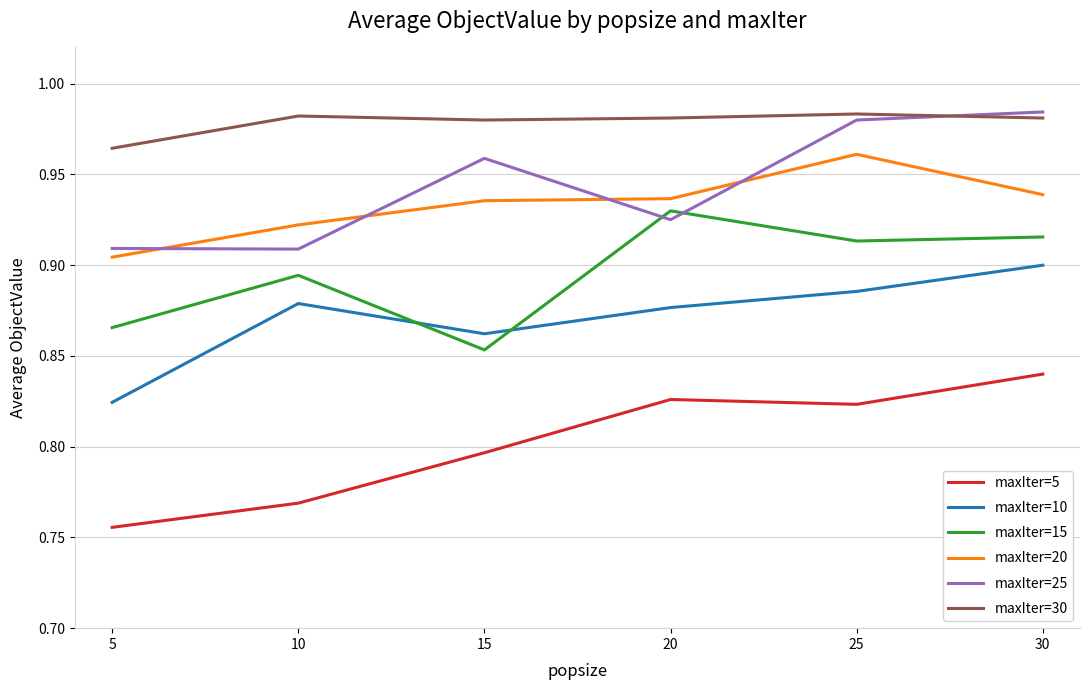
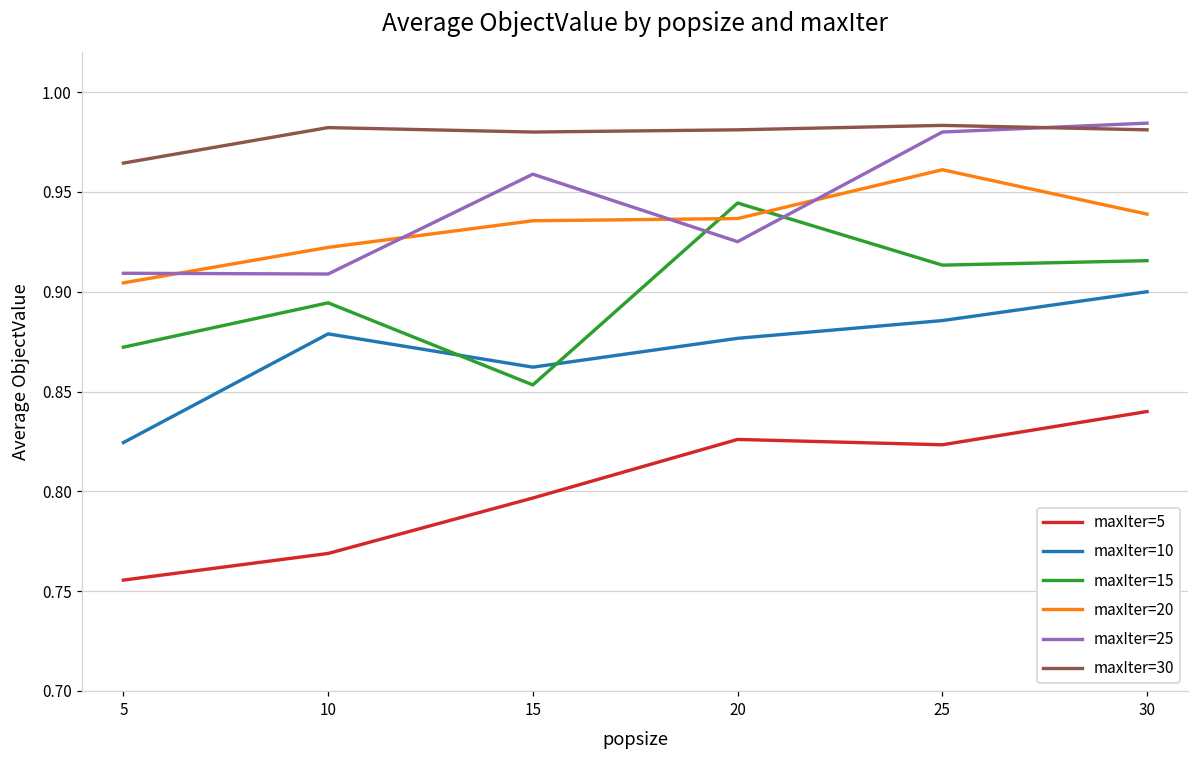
maxIter=15, 5: 0.866 -> 0.872
maxIter=15, 20: 0.930 -> 0.944
